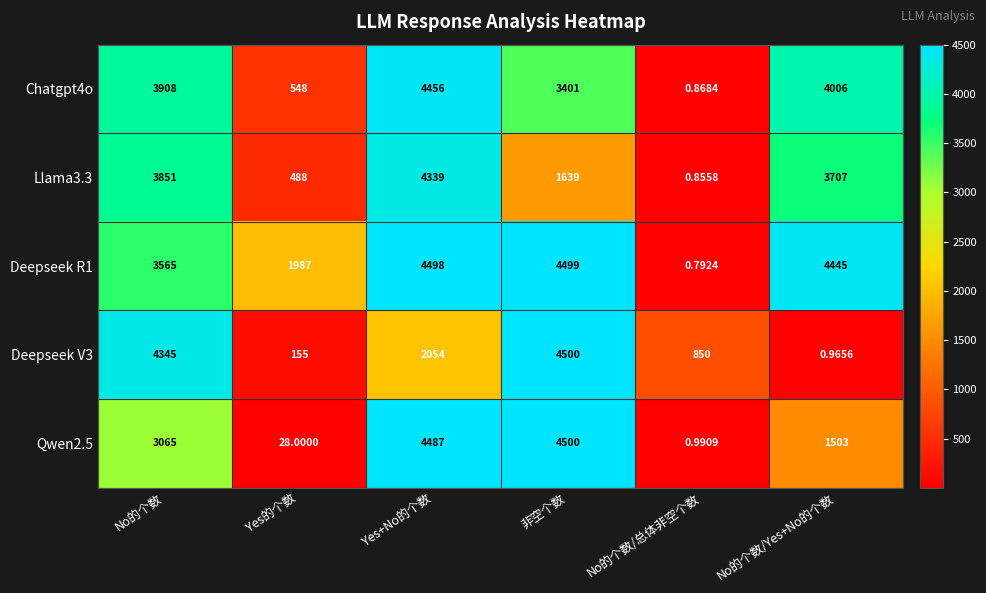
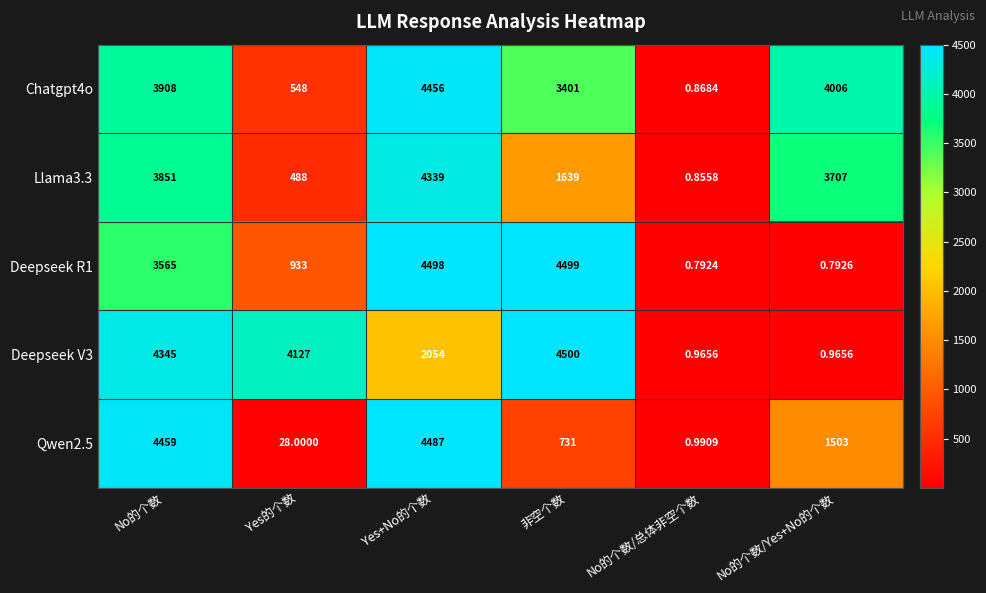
Deepseek R1, Yes的个数: 1987 -> 933
Deepseek R1, No的个数/Yes+No的个数: 4445 -> 0.7926
Deepseek V3, Yes的个数: 155 -> 4127
Deepseek V3, No的个数/总体非空个数: 850 -> 0.9656
Qwen2.5, No的个数: 3065 -> 4459
Qwen2.5, 非空个数: 4500 -> 731
